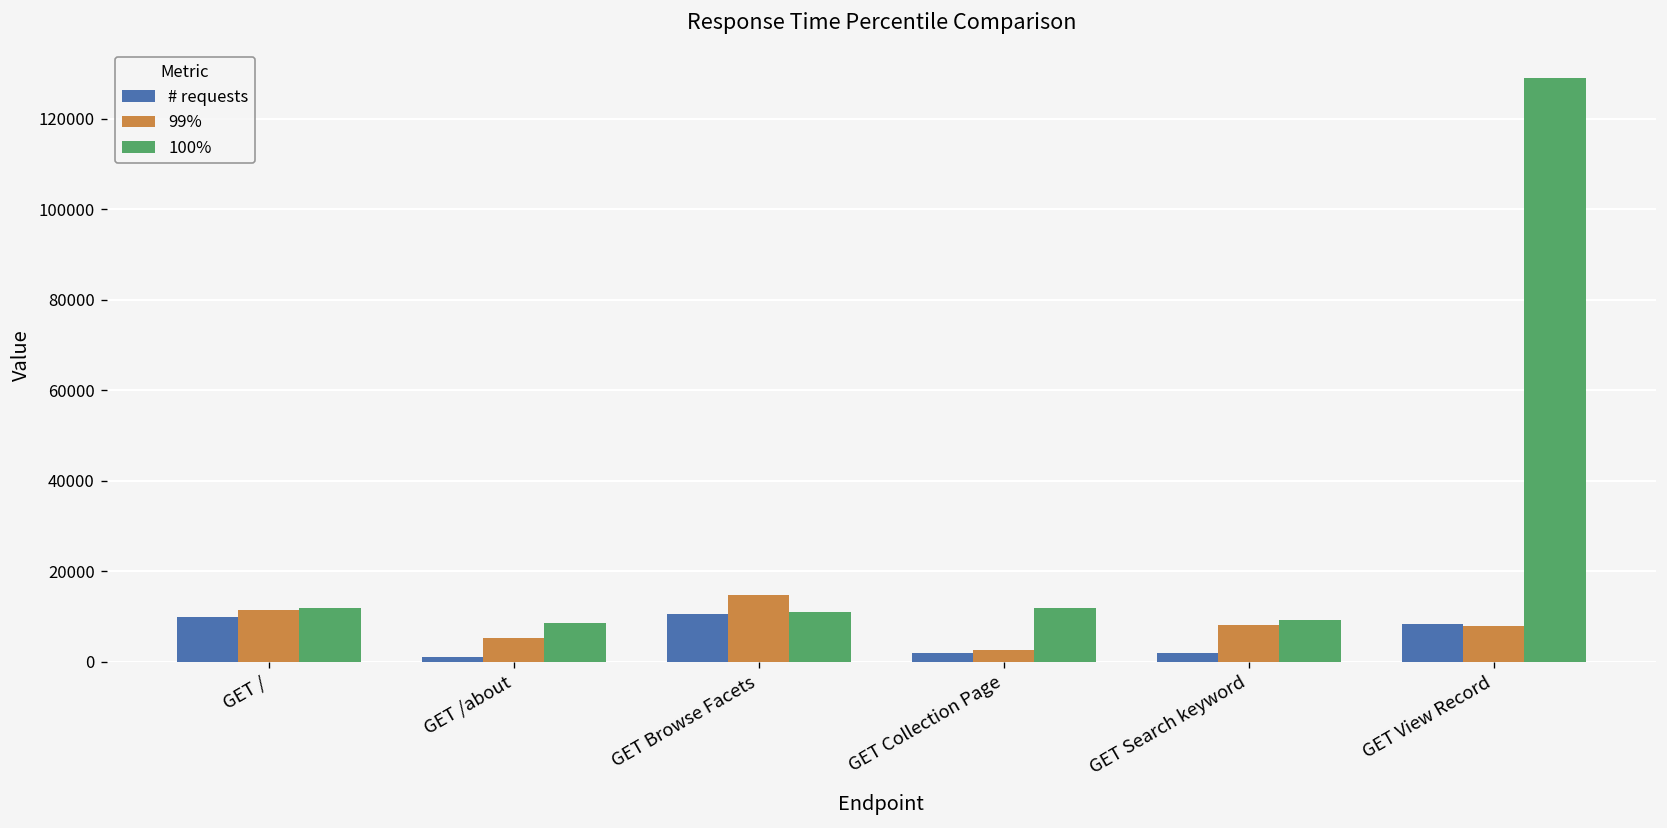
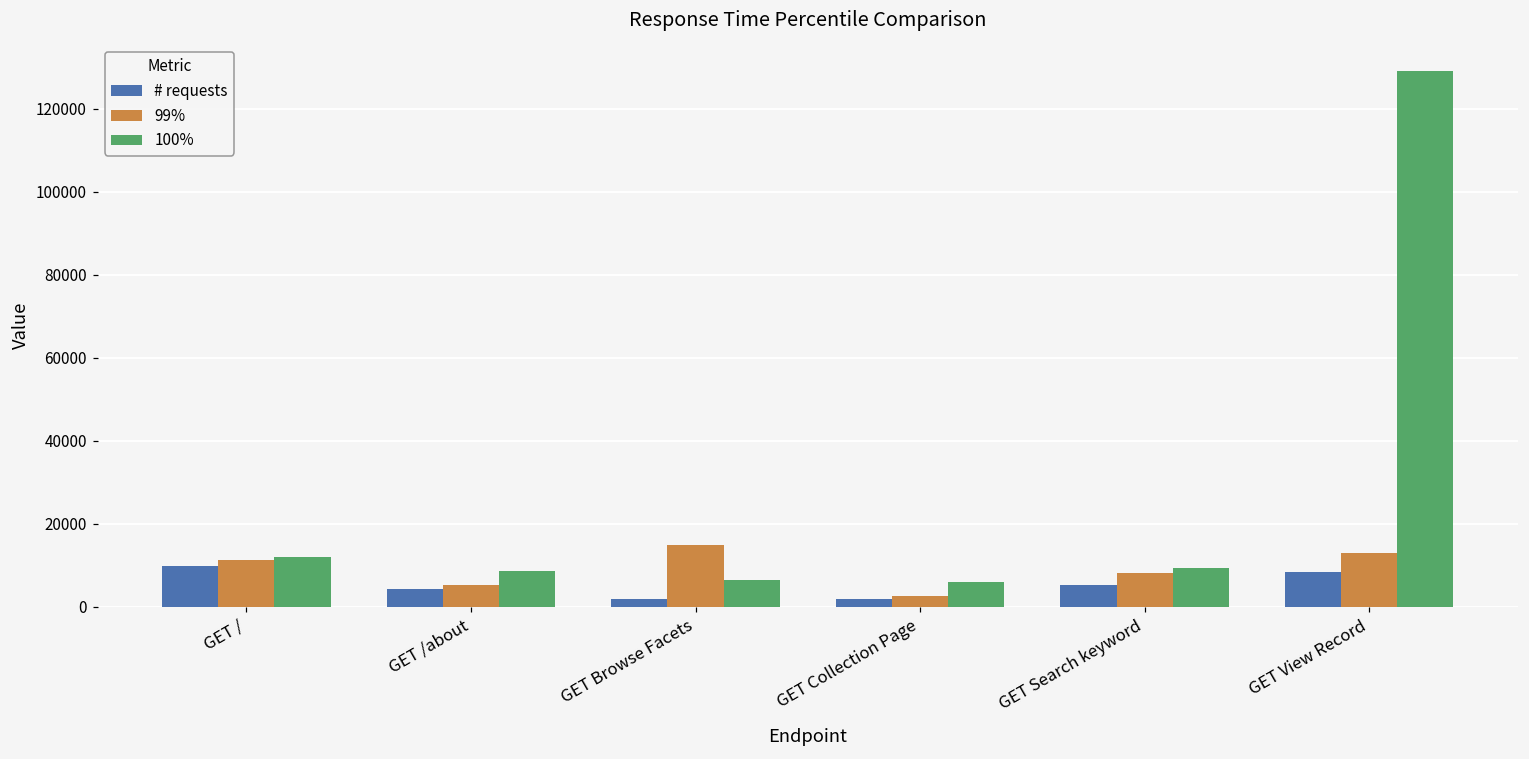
# requests, GET /about: 1000 -> 4000
# requests, GET Browse Facets: 11000 -> 2000
100%, GET Browse Facets: 11000 -> 7000
100%, GET Collection Page: 12000 -> 6000
# requests, GET Search keyword: 2000 -> 5000
99%, GET View Record: 8000 -> 13000
